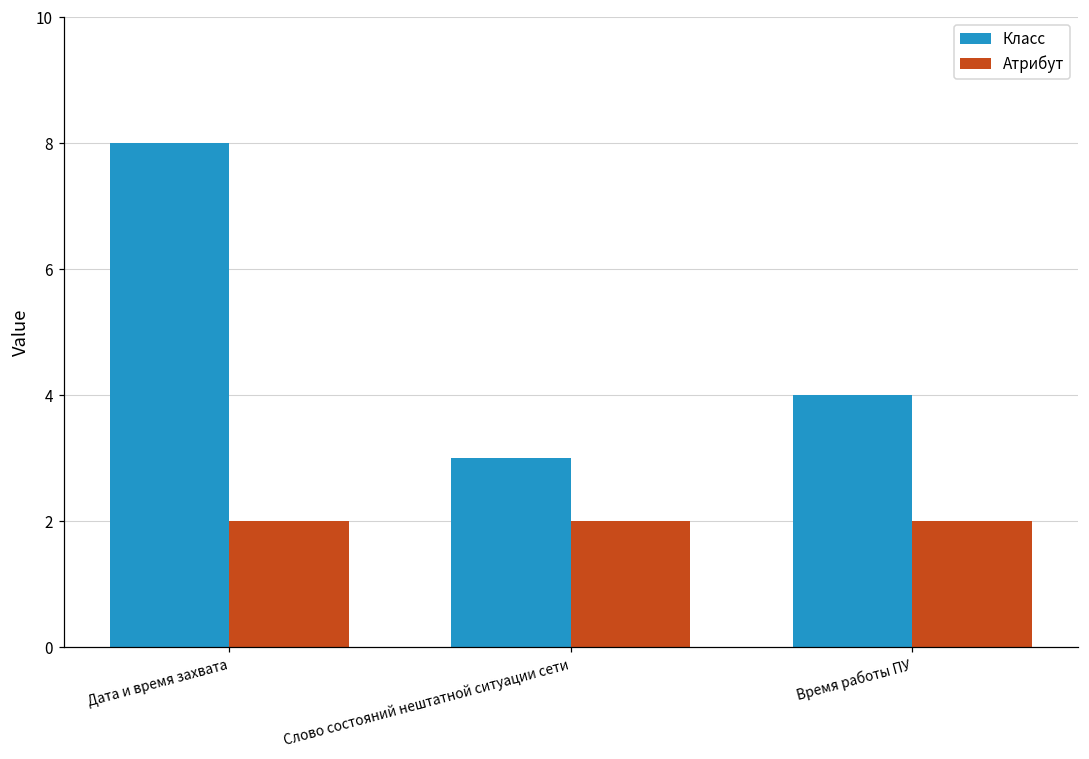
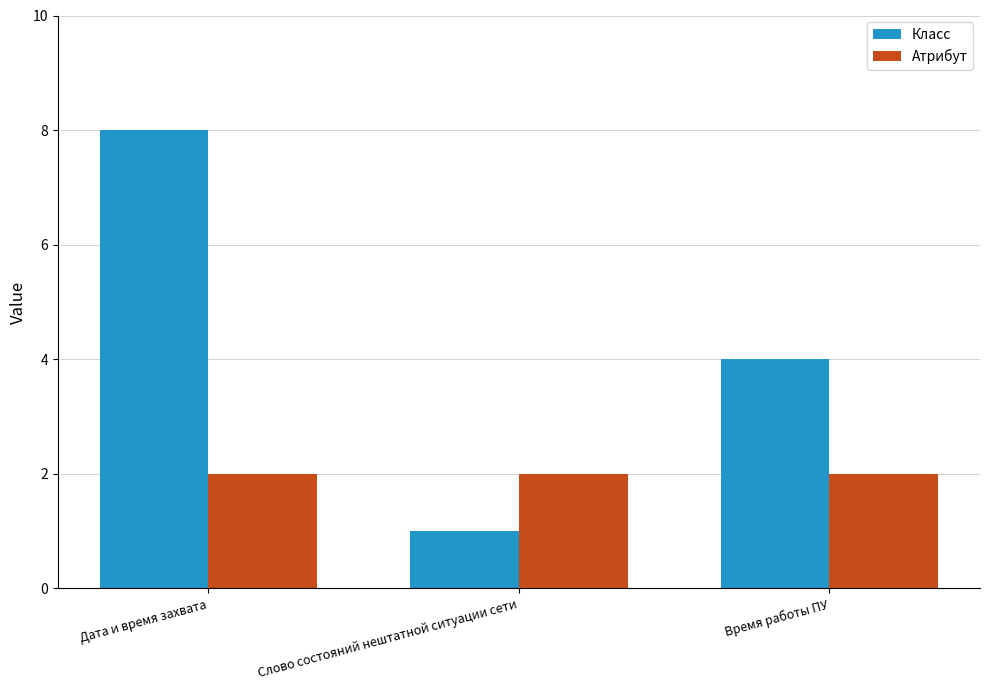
Класс, Слово состояний нештатной ситуации сети: 3 -> 1
